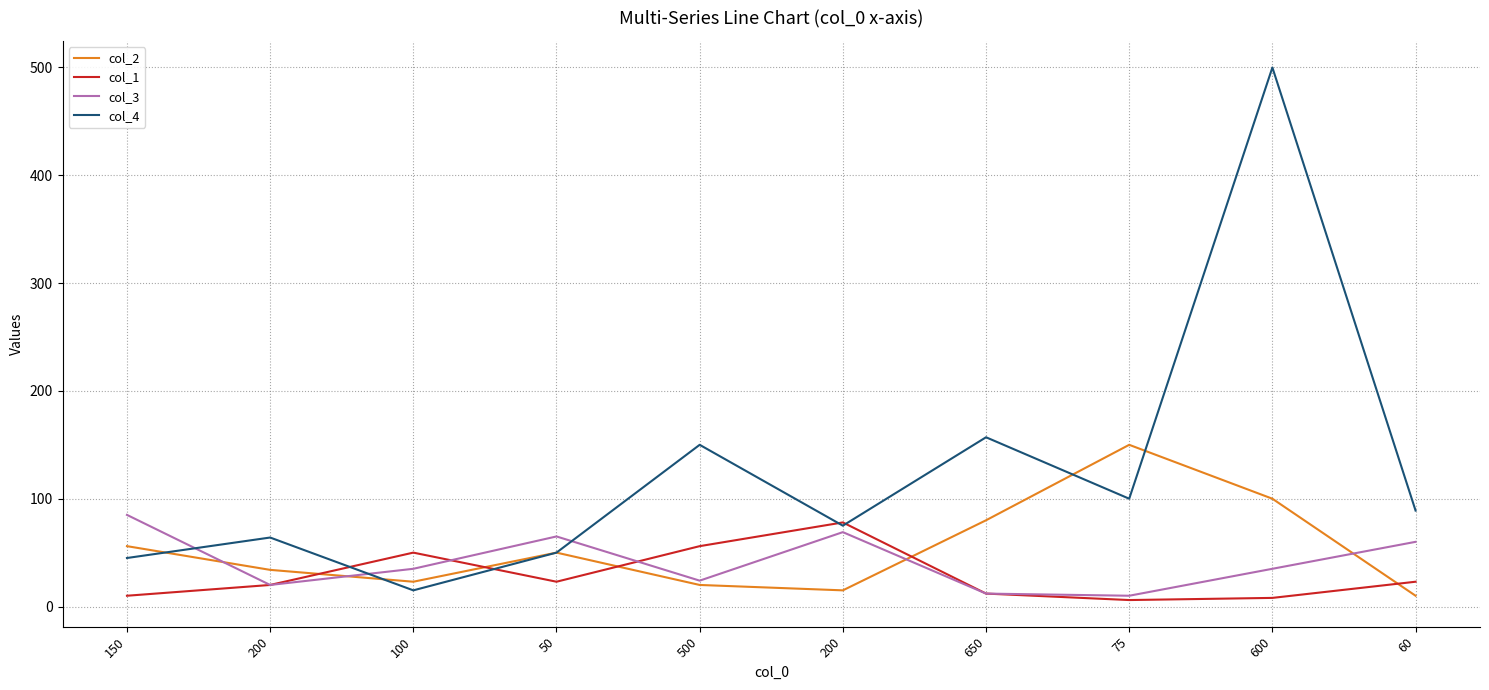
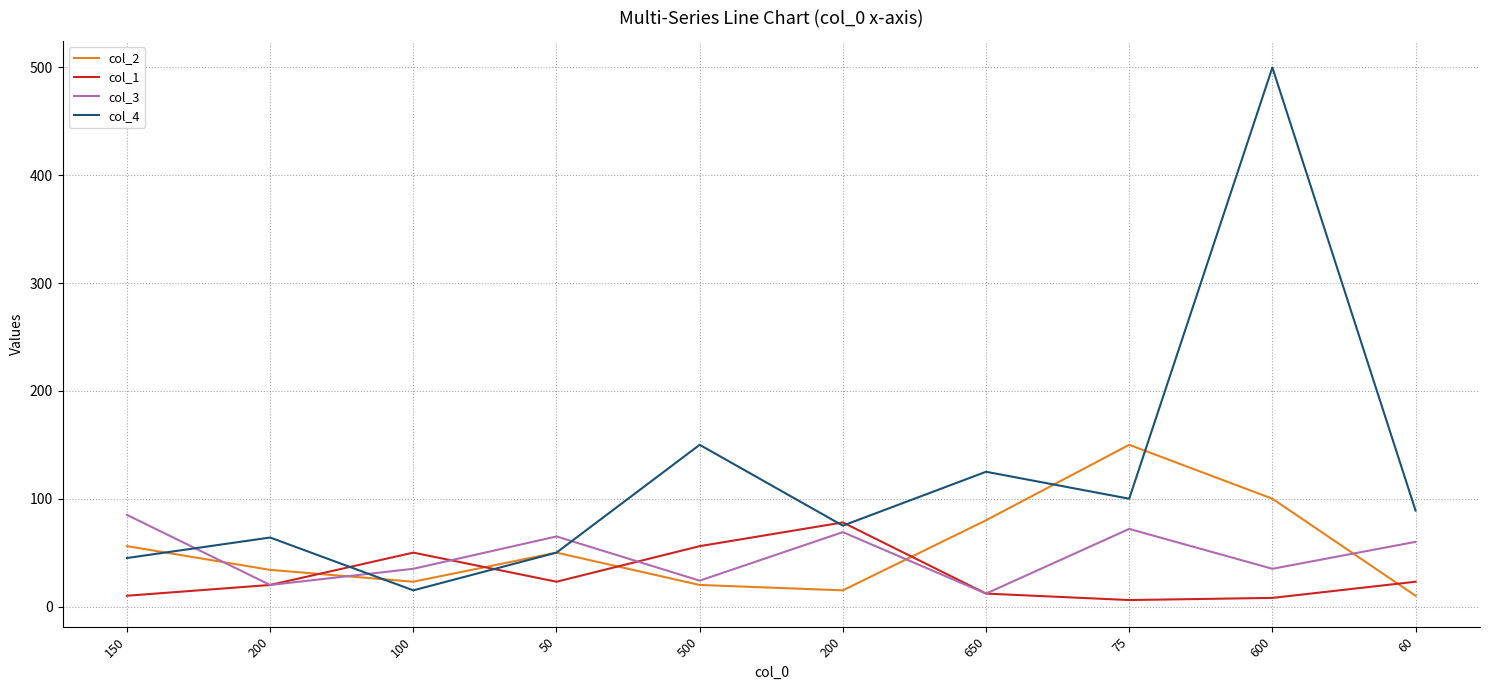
col_4, 650: 157 -> 125
col_3, 75: 10 -> 72
